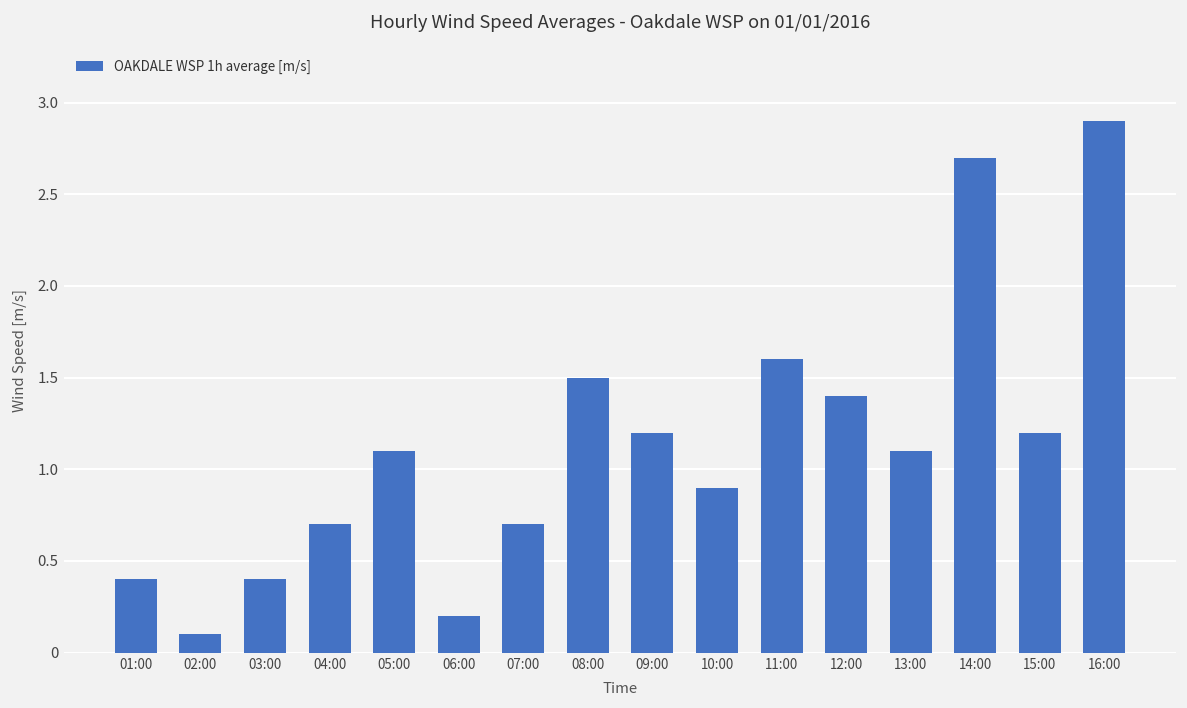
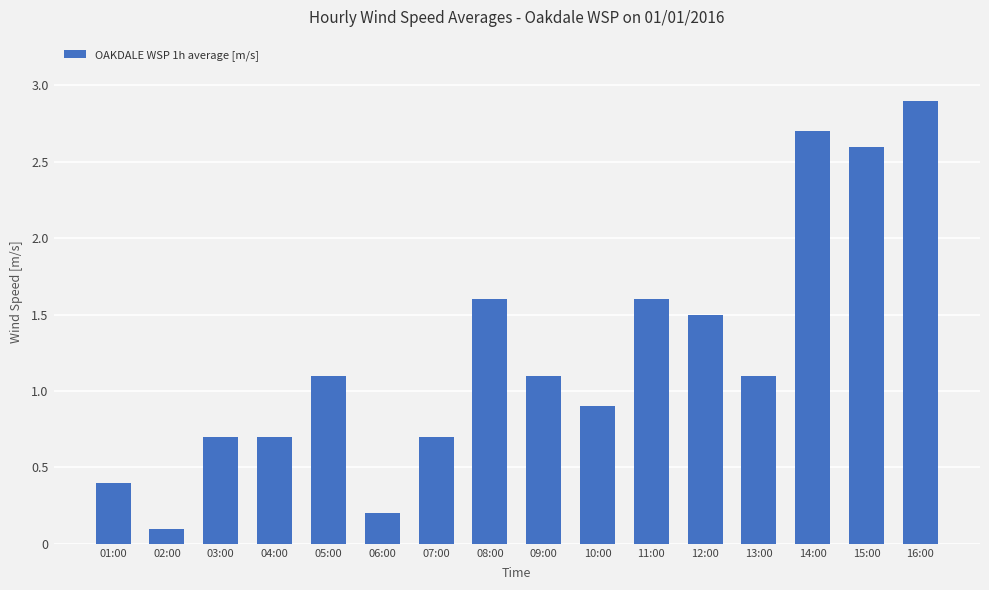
03:00: 0.4 -> 0.7
08:00: 1.5 -> 1.6
09:00: 1.2 -> 1.1
12:00: 1.4 -> 1.5
15:00: 1.2 -> 2.6
